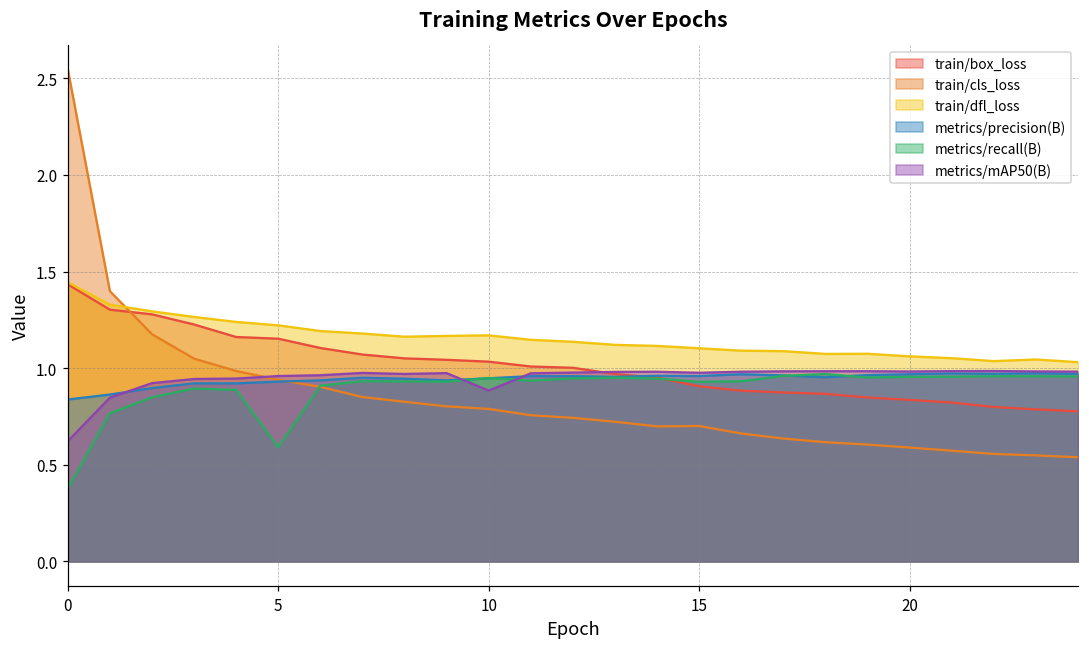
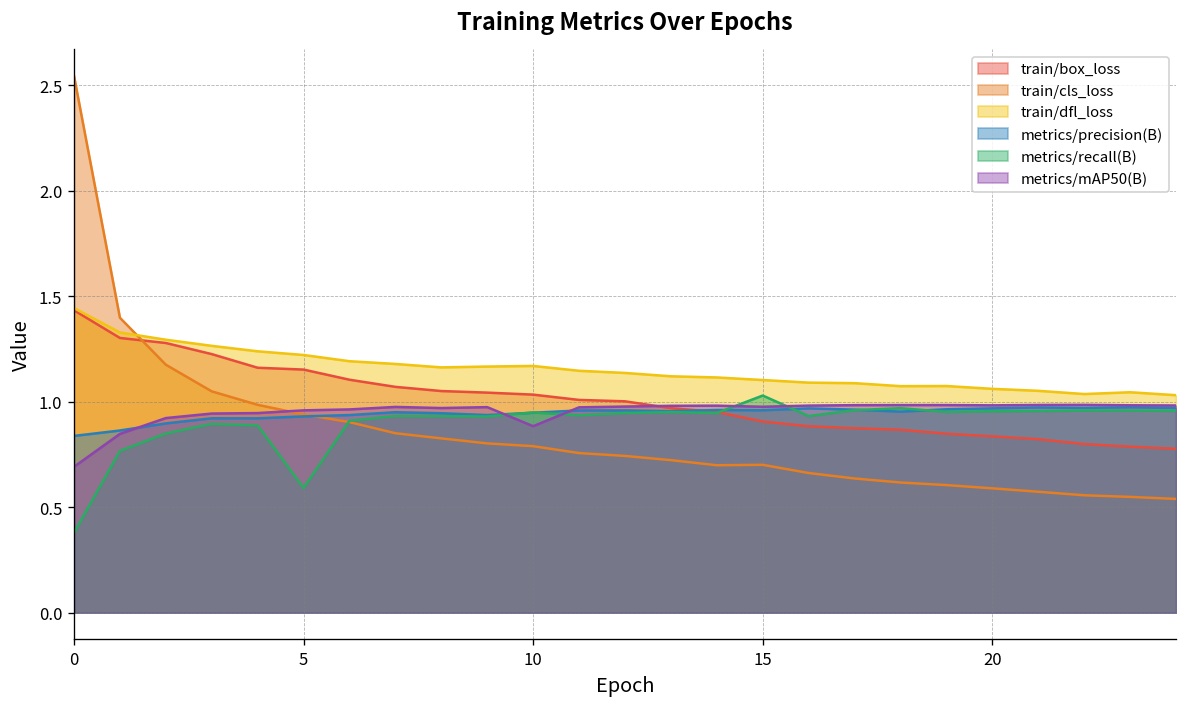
metrics/mAP50(B), 0: 0.62 -> 0.69
metrics/recall(B), 15: 0.93 -> 1.03
